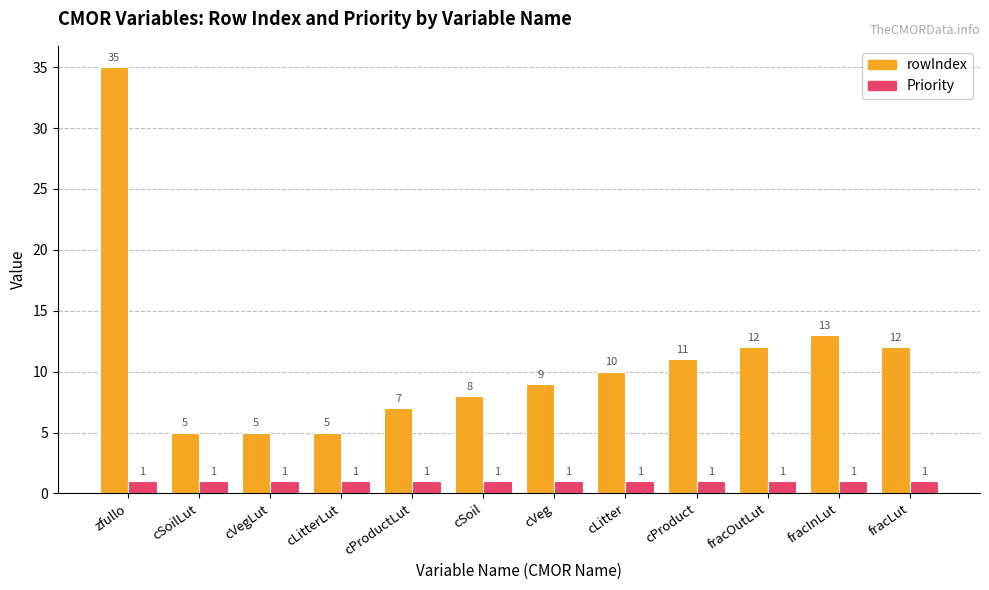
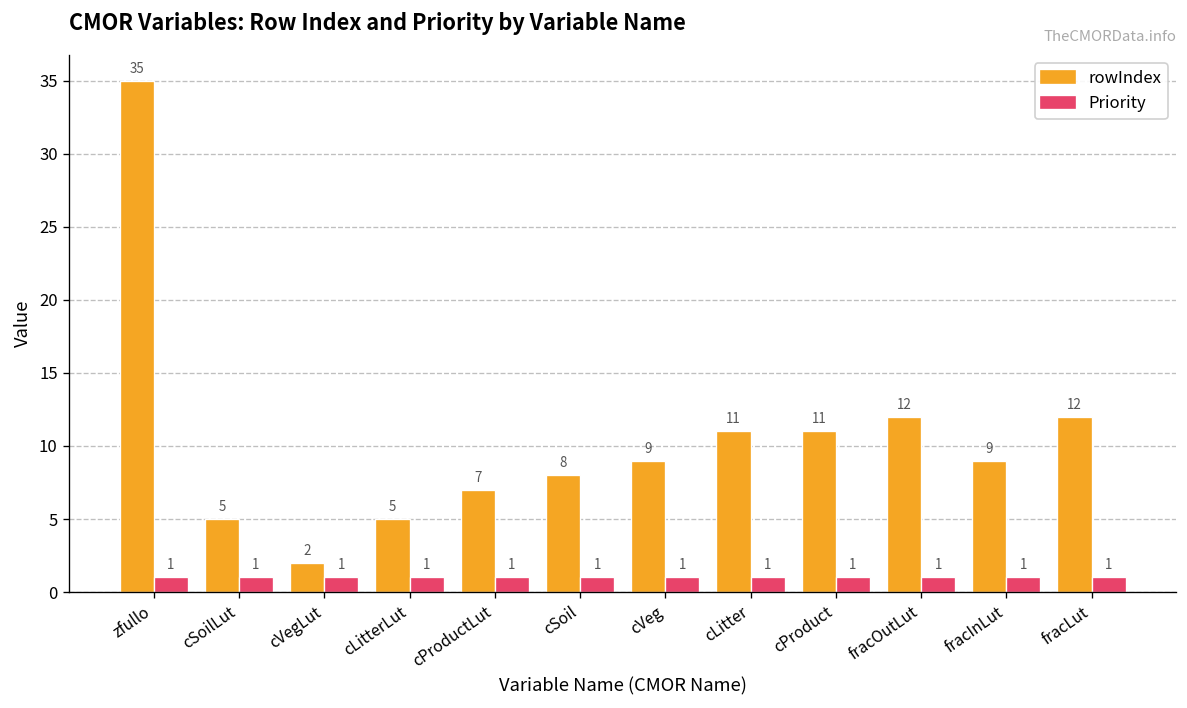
rowIndex, cVegLut: 5 -> 2
rowIndex, cLitter: 10 -> 11
rowIndex, fracInLut: 13 -> 9
